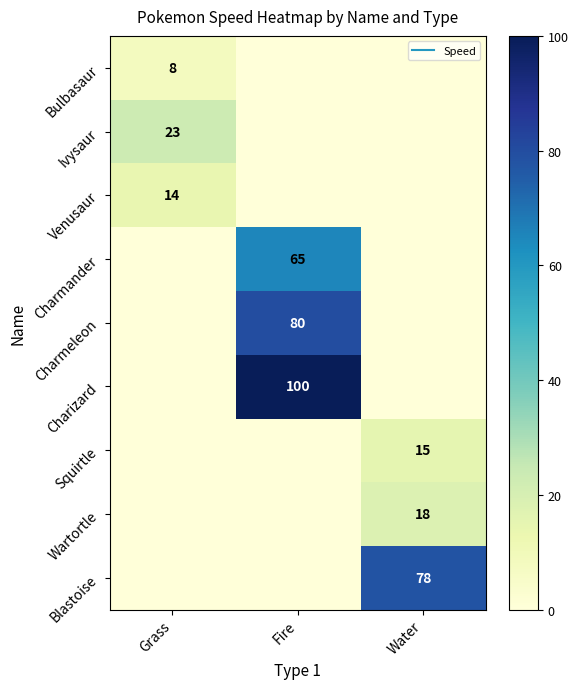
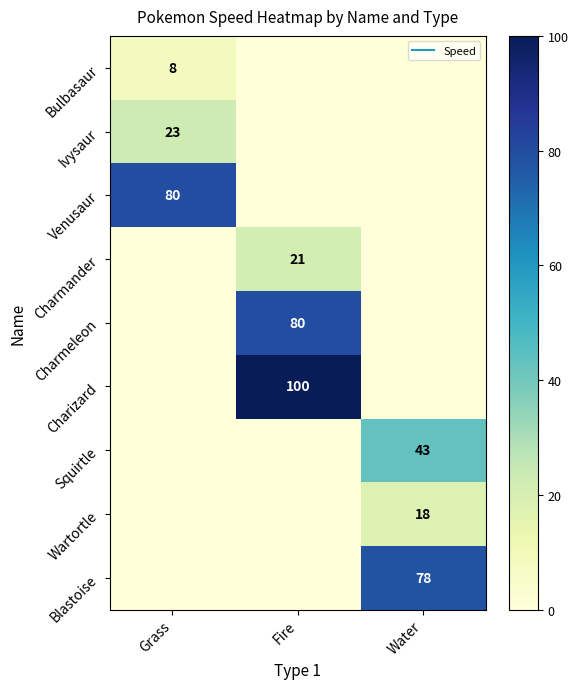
Venusaur, Grass: 14 -> 80
Charmander, Fire: 65 -> 21
Squirtle, Water: 15 -> 43
